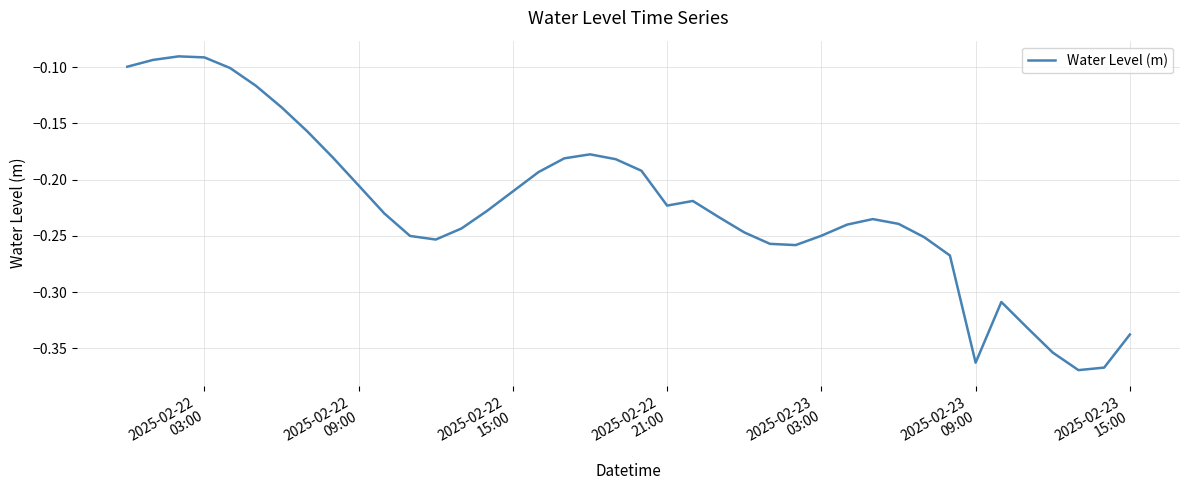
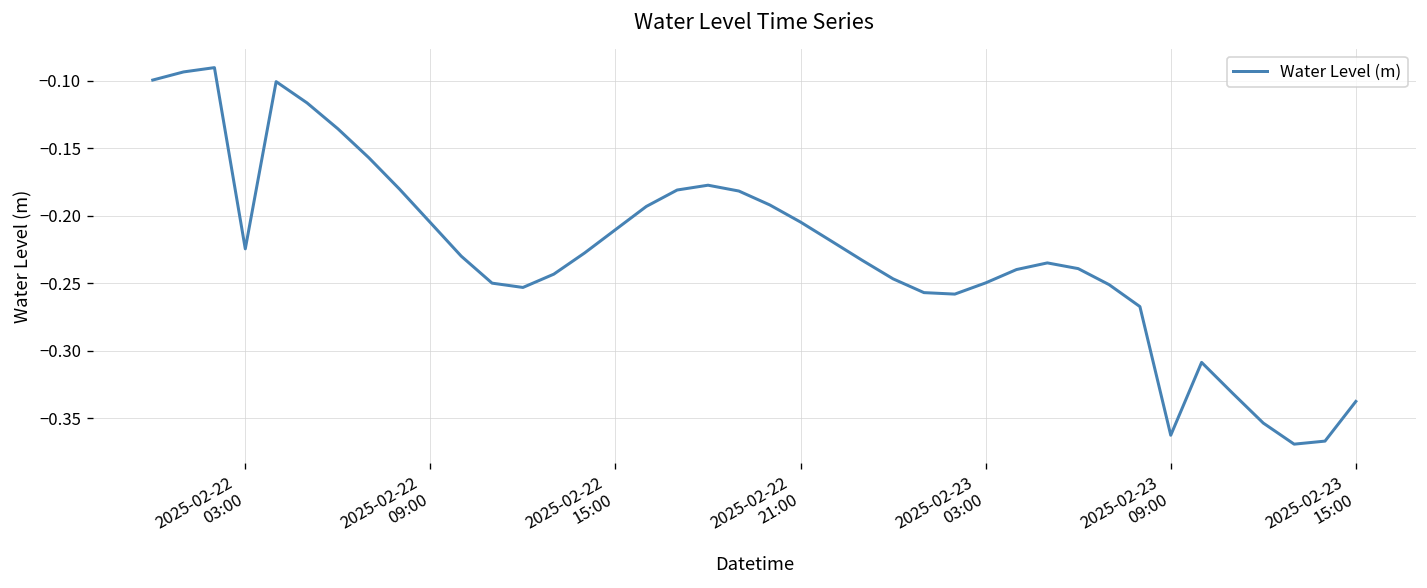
2025-02-22 03:00: -0.091 -> -0.225
2025-02-22 21:00: -0.223 -> -0.205
